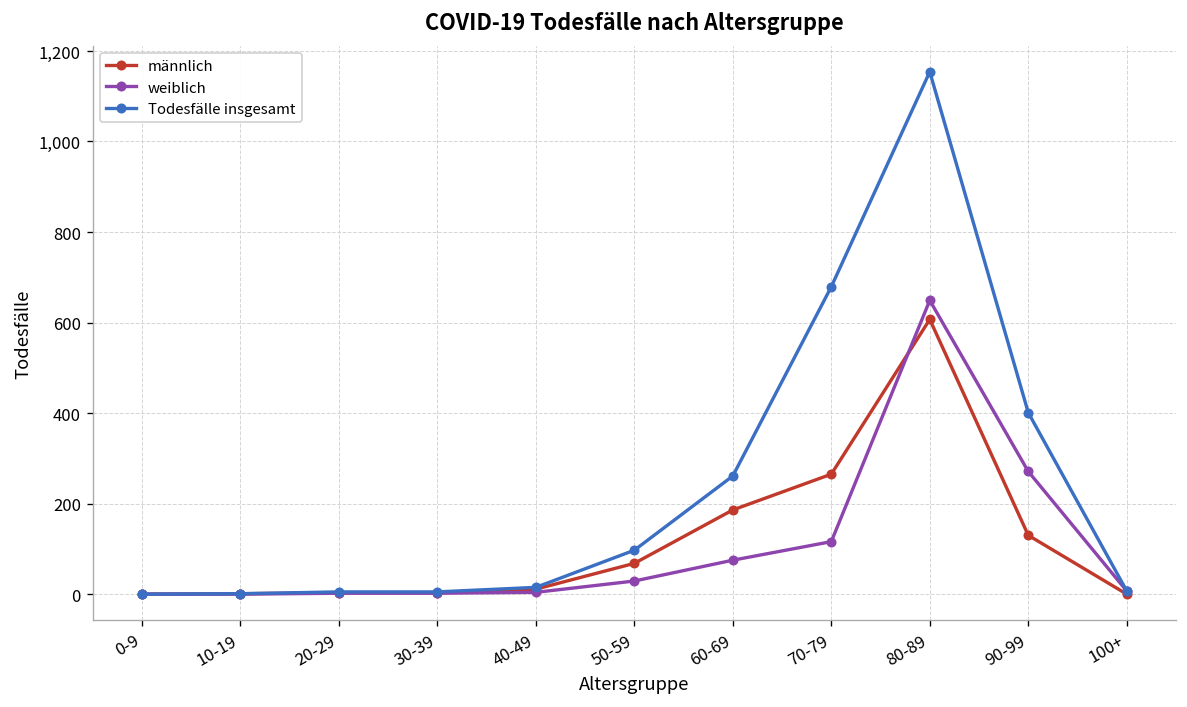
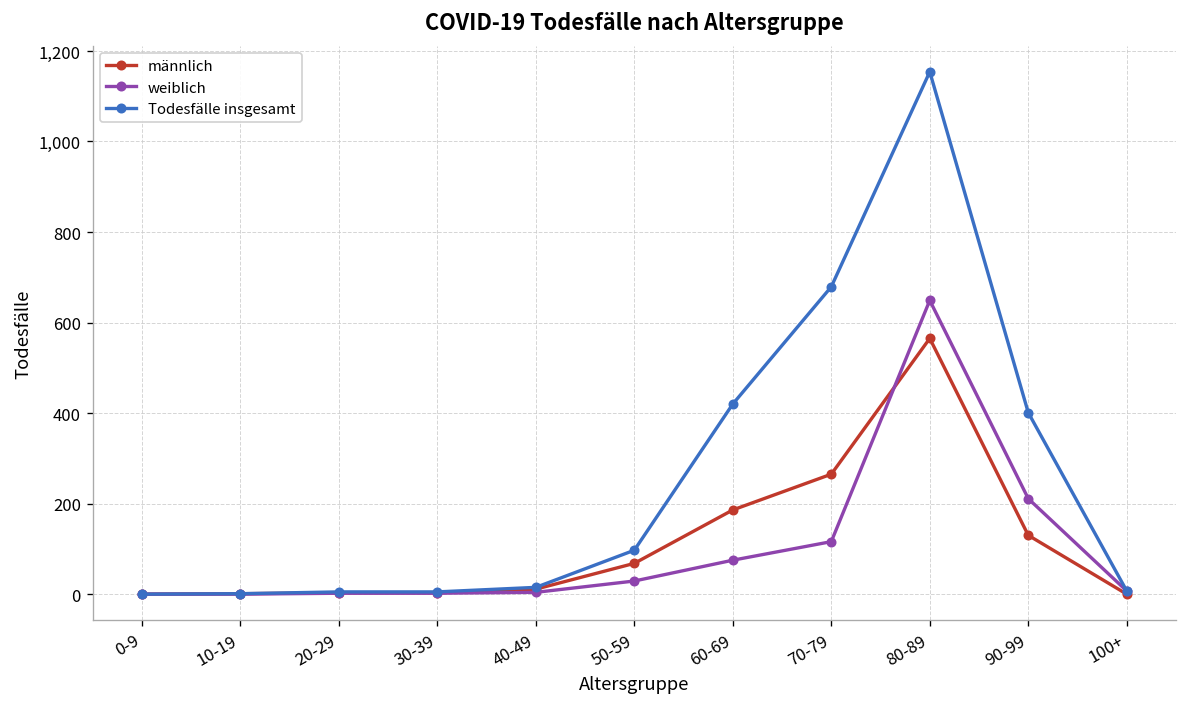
Todesfälle insgesamt, 60-69: 260 -> 420
männlich, 80-89: 610 -> 570
weiblich, 90-99: 270 -> 210
